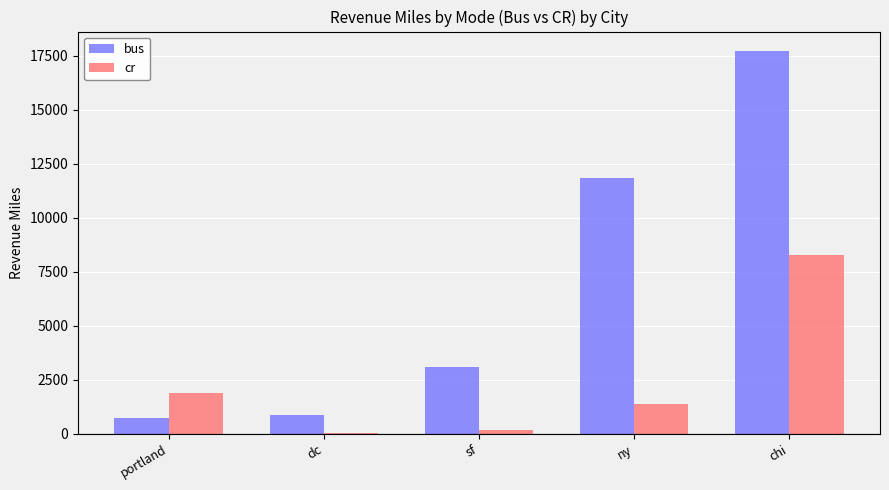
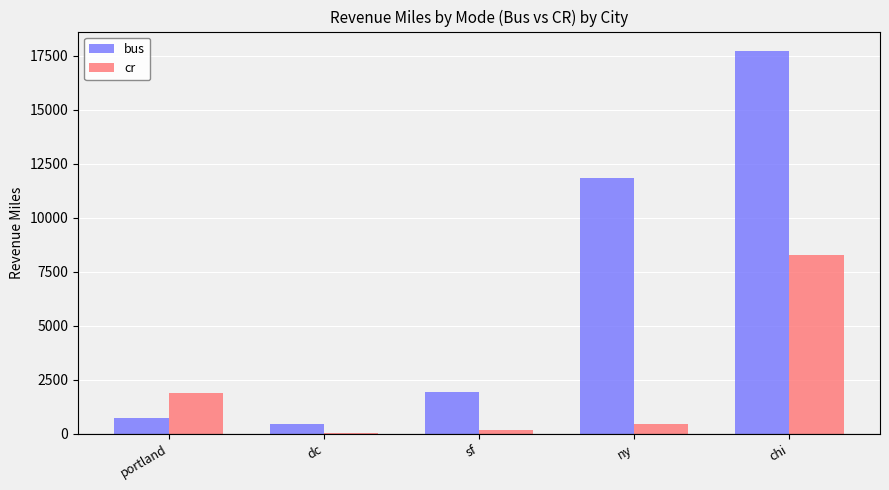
bus, dc: 900 -> 400
bus, sf: 3100 -> 1900
cr, ny: 1400 -> 400
